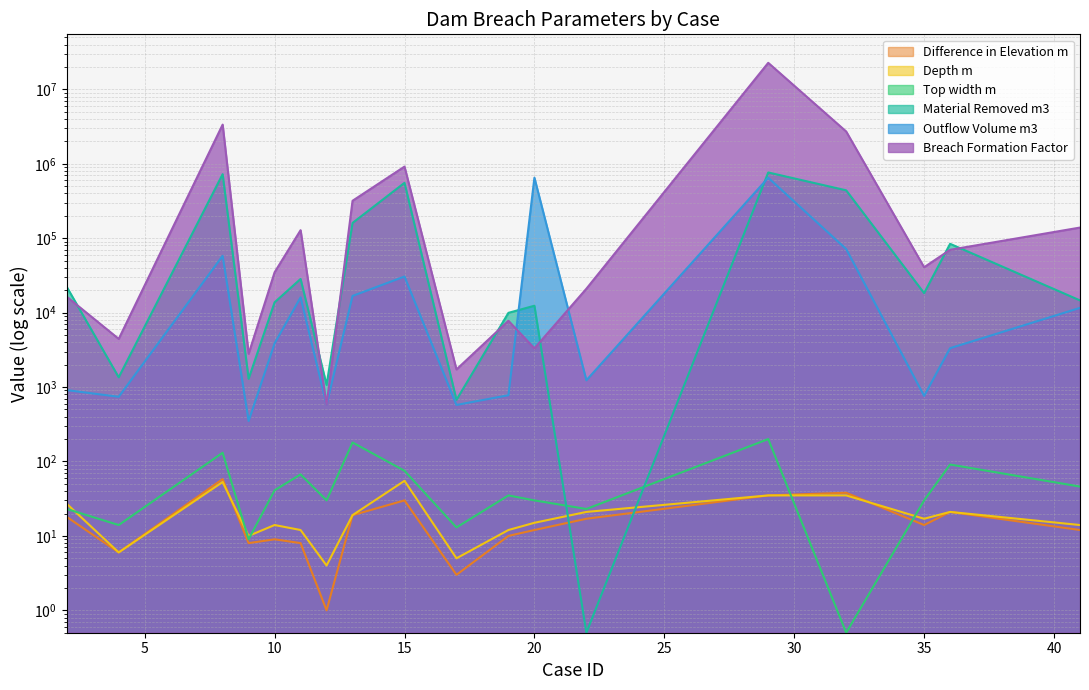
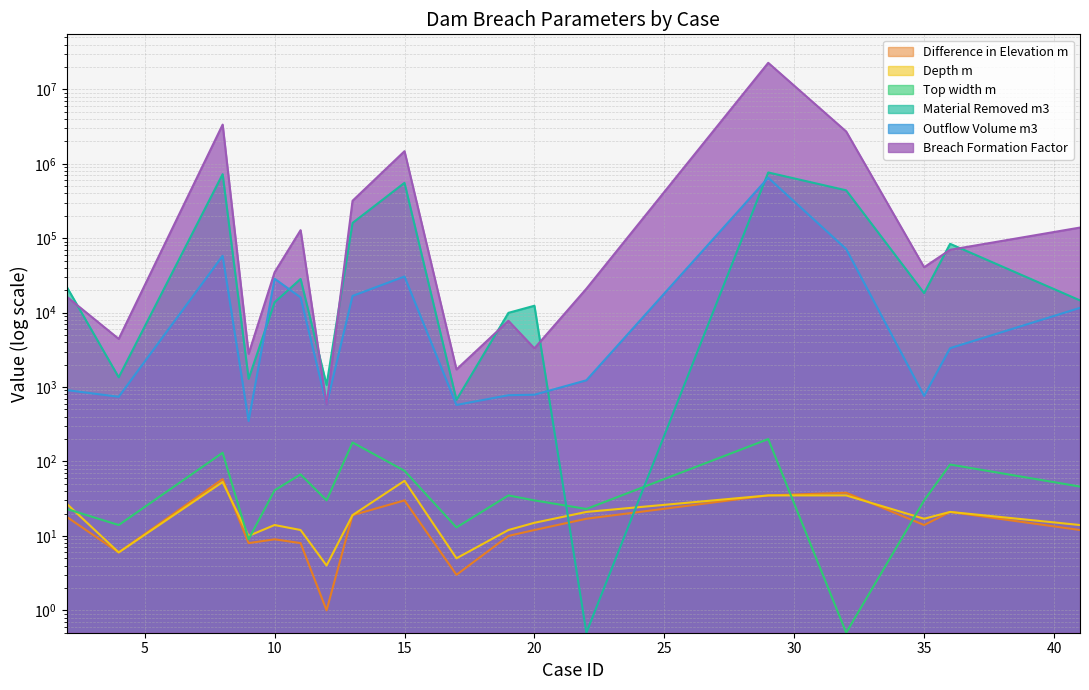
Outflow Volume m3, 10: 4000 -> 29000
Breach Formation Factor, 15: 900000 -> 1500000
Outflow Volume m3, 20: 700000 -> 800
